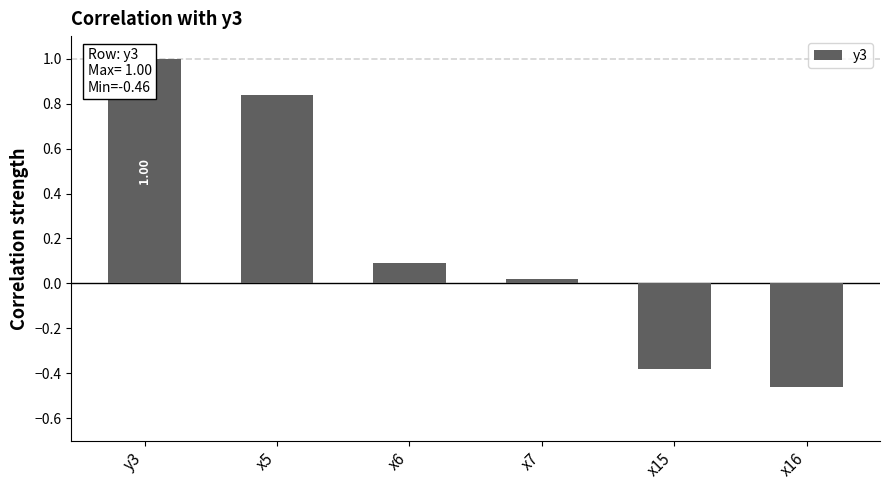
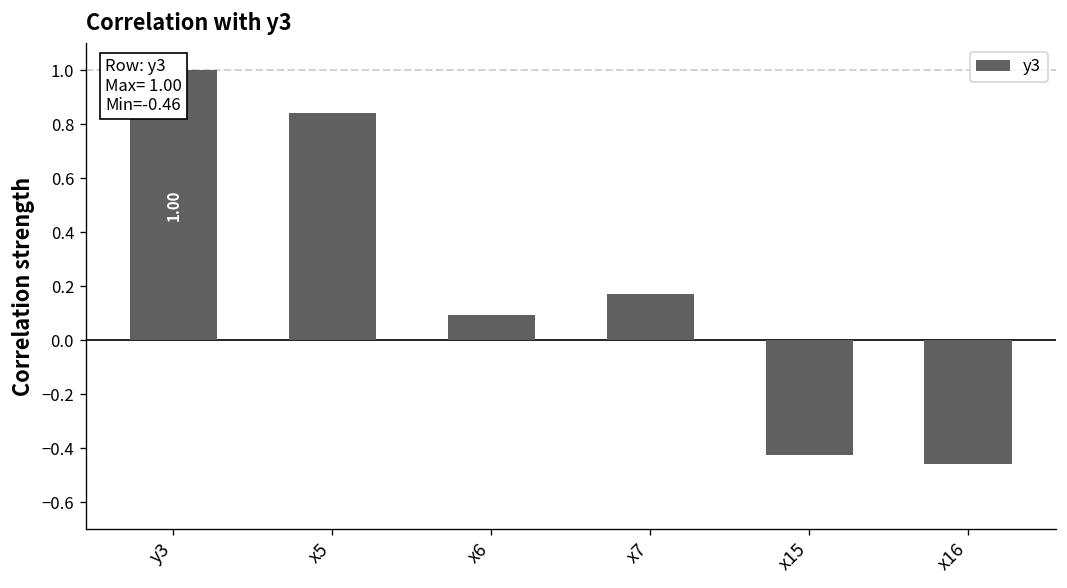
x7: 0.02 -> 0.17
x15: -0.38 -> -0.43
